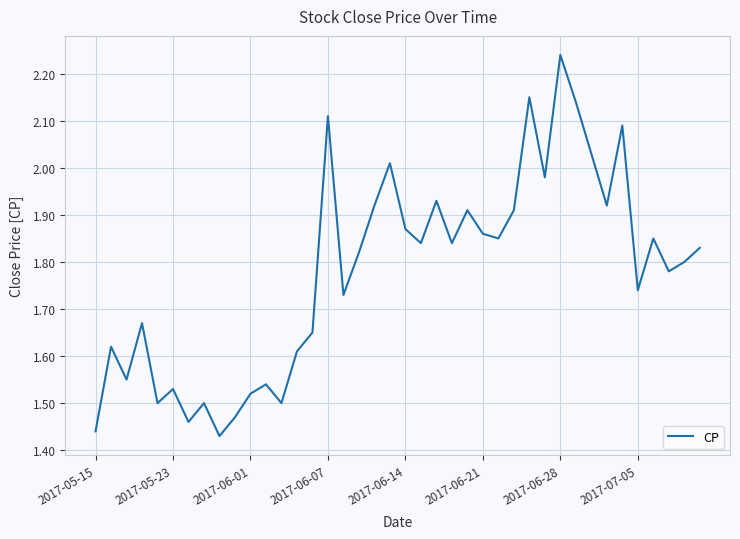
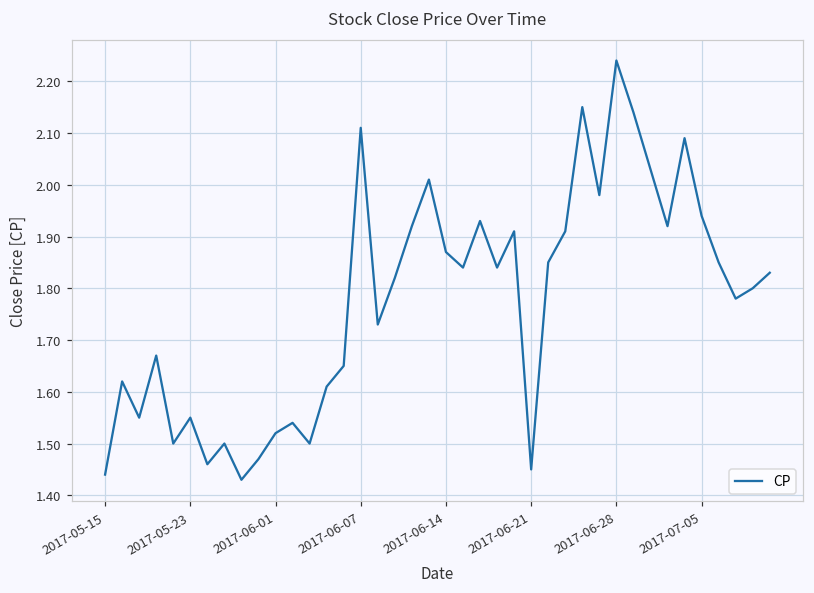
2017-05-23: 1.53 -> 1.55
2017-06-21: 1.86 -> 1.45
2017-07-05: 1.74 -> 1.94
